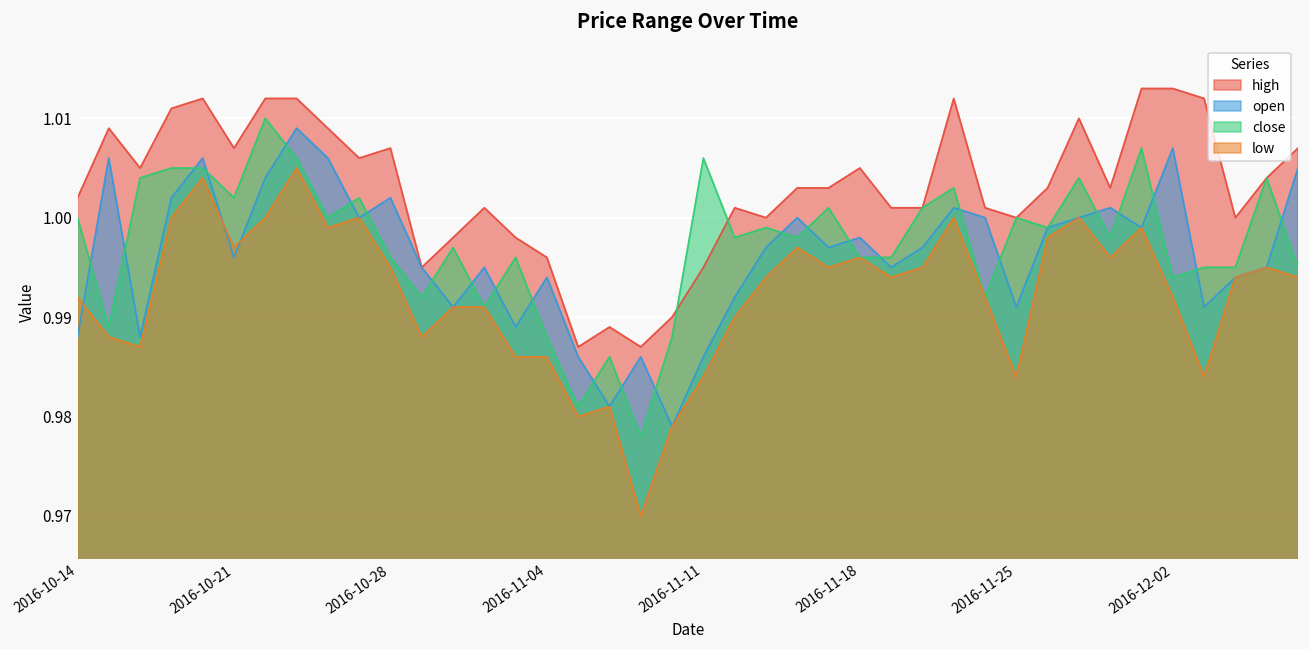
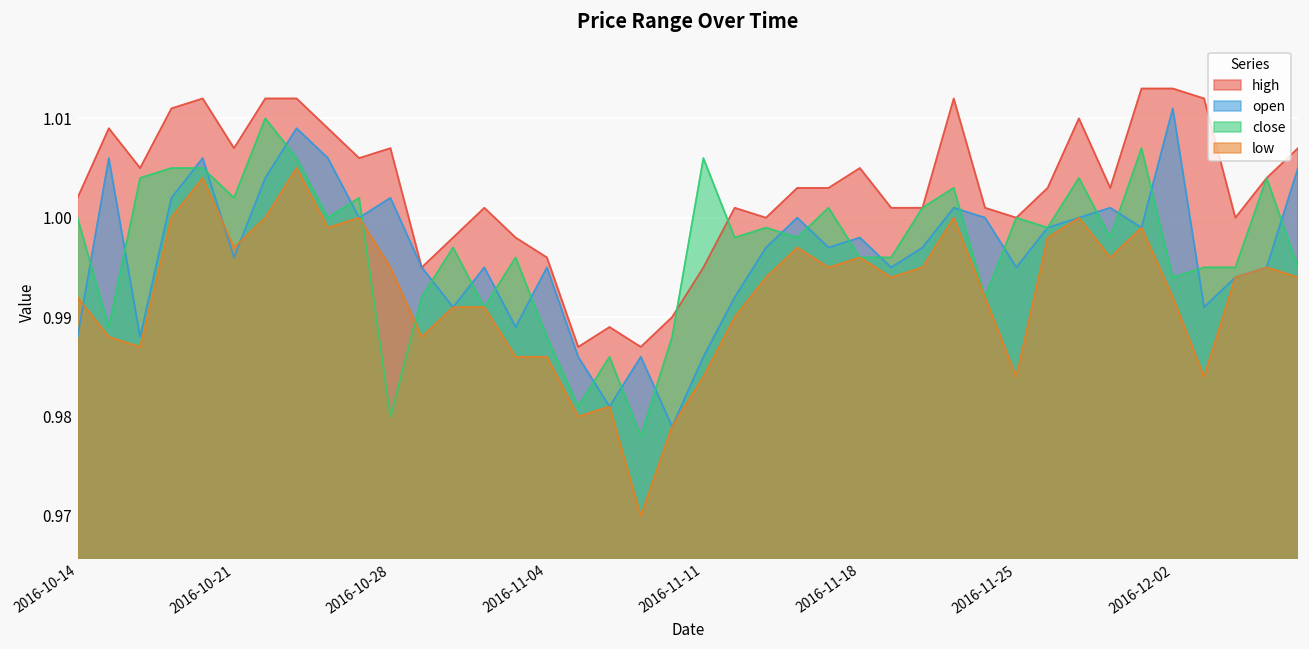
close, 2016-10-28: 0.996 -> 0.980
open, 2016-11-04: 0.994 -> 0.995
open, 2016-11-25: 0.991 -> 0.995
open, 2016-12-02: 1.007 -> 1.011
